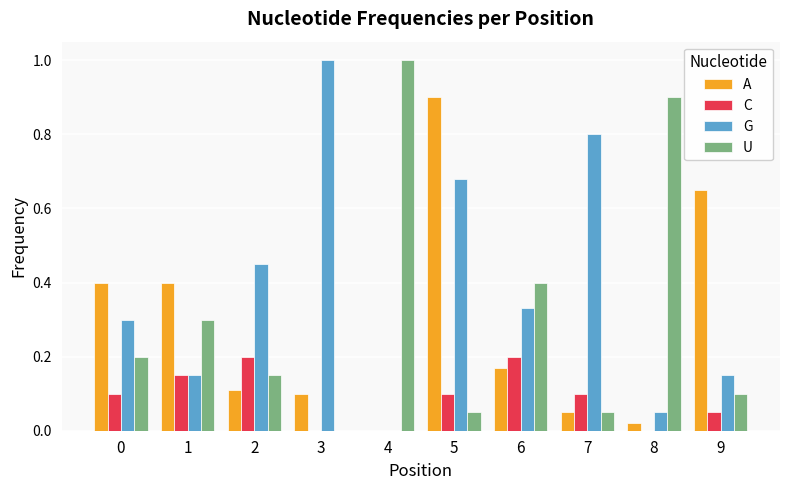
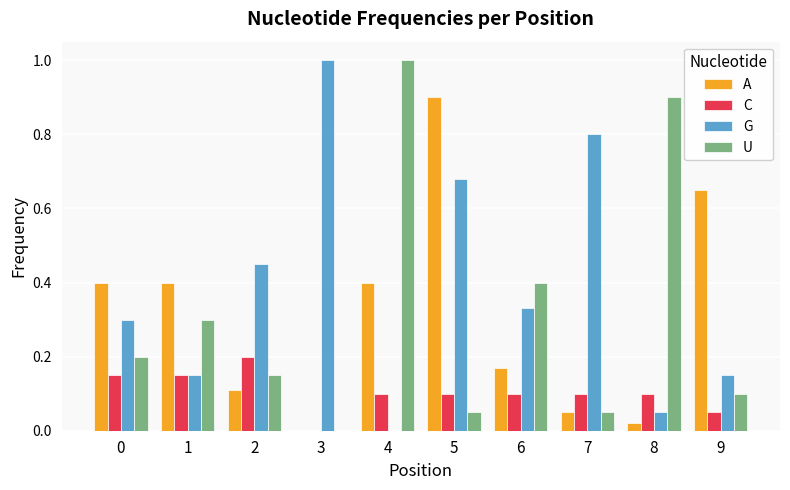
C, 0: 0.10 -> 0.15
A, 3: 0.1 -> 0.0
A, 4: 0.0 -> 0.4
C, 4: 0.0 -> 0.1
C, 6: 0.2 -> 0.1
C, 8: 0.0 -> 0.1
